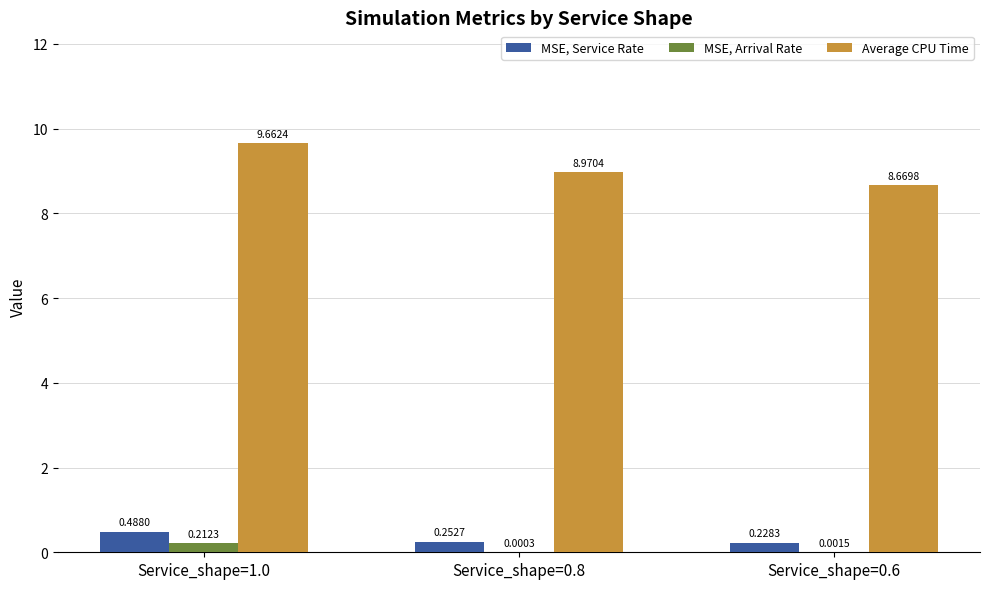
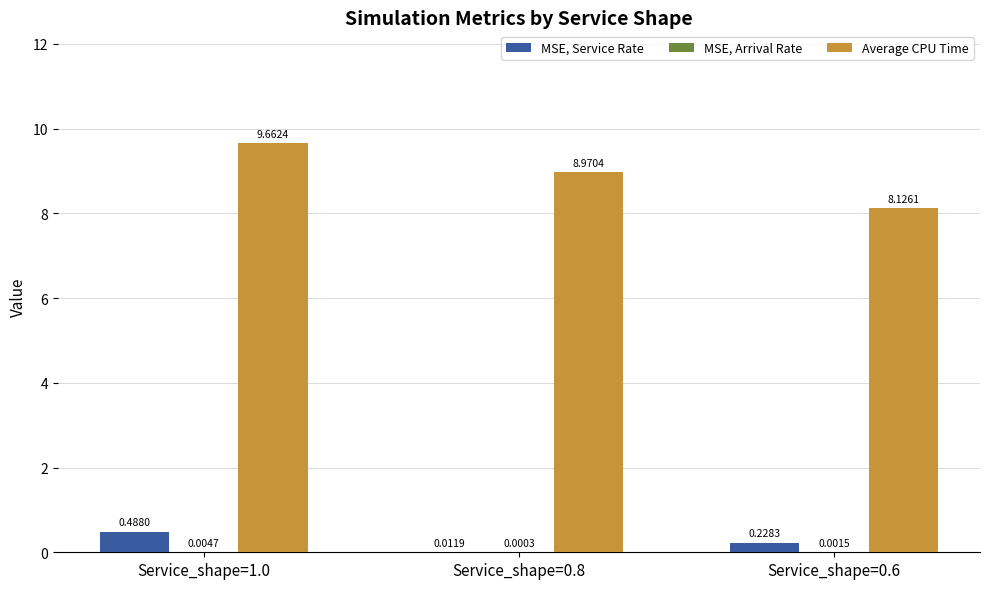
MSE, Arrival Rate, Service_shape=1.0: 0.2123 -> 0.0047
MSE, Service Rate, Service_shape=0.8: 0.2527 -> 0.0119
Average CPU Time, Service_shape=0.6: 8.6698 -> 8.1261
